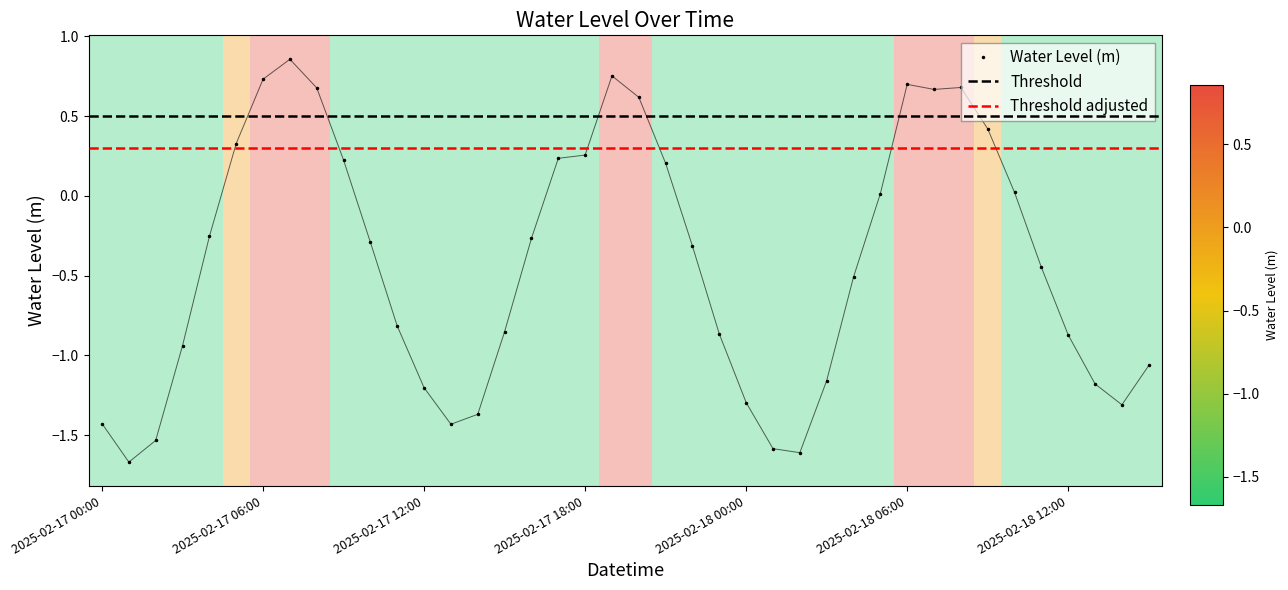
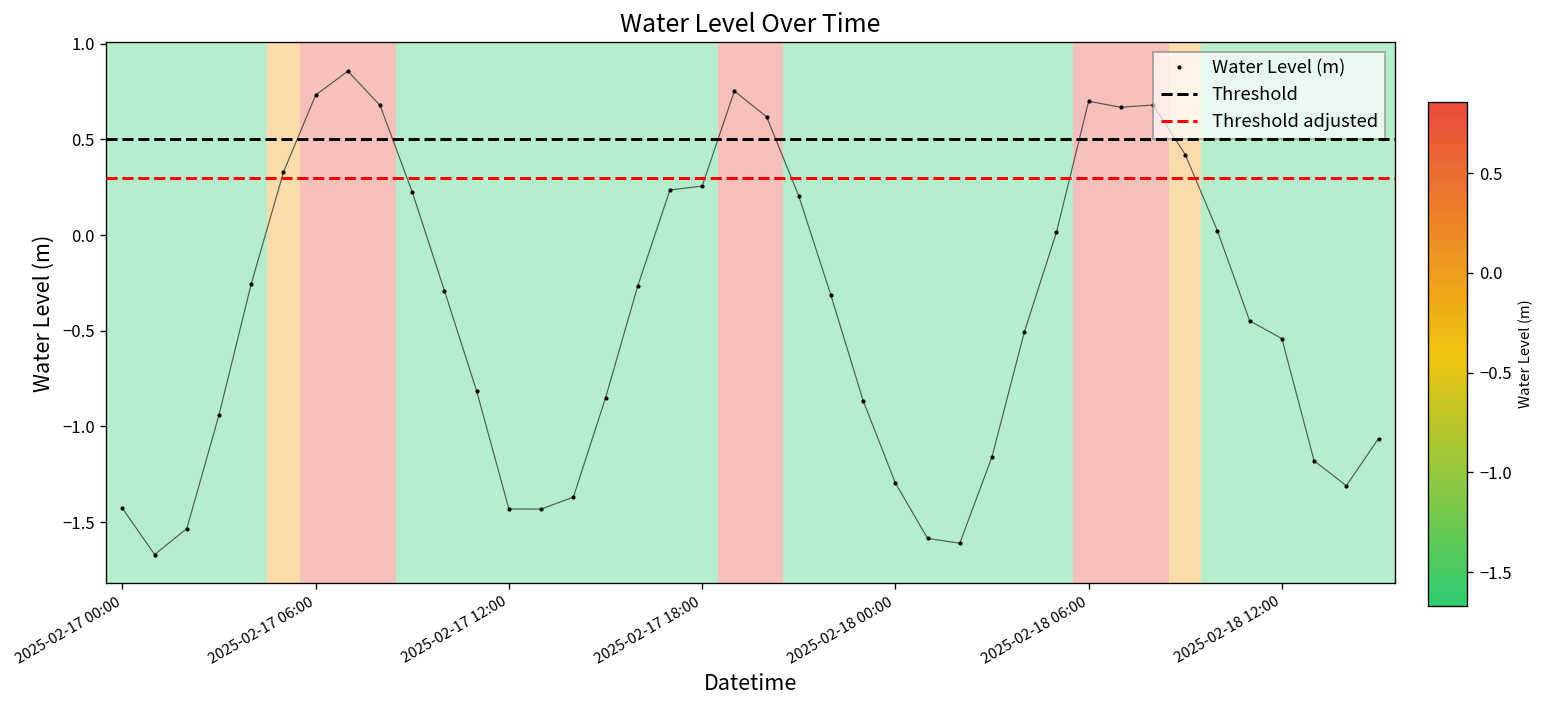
2025-02-17 12:00: -1.20 -> -1.43
2025-02-18 12:00: -0.87 -> -0.54
